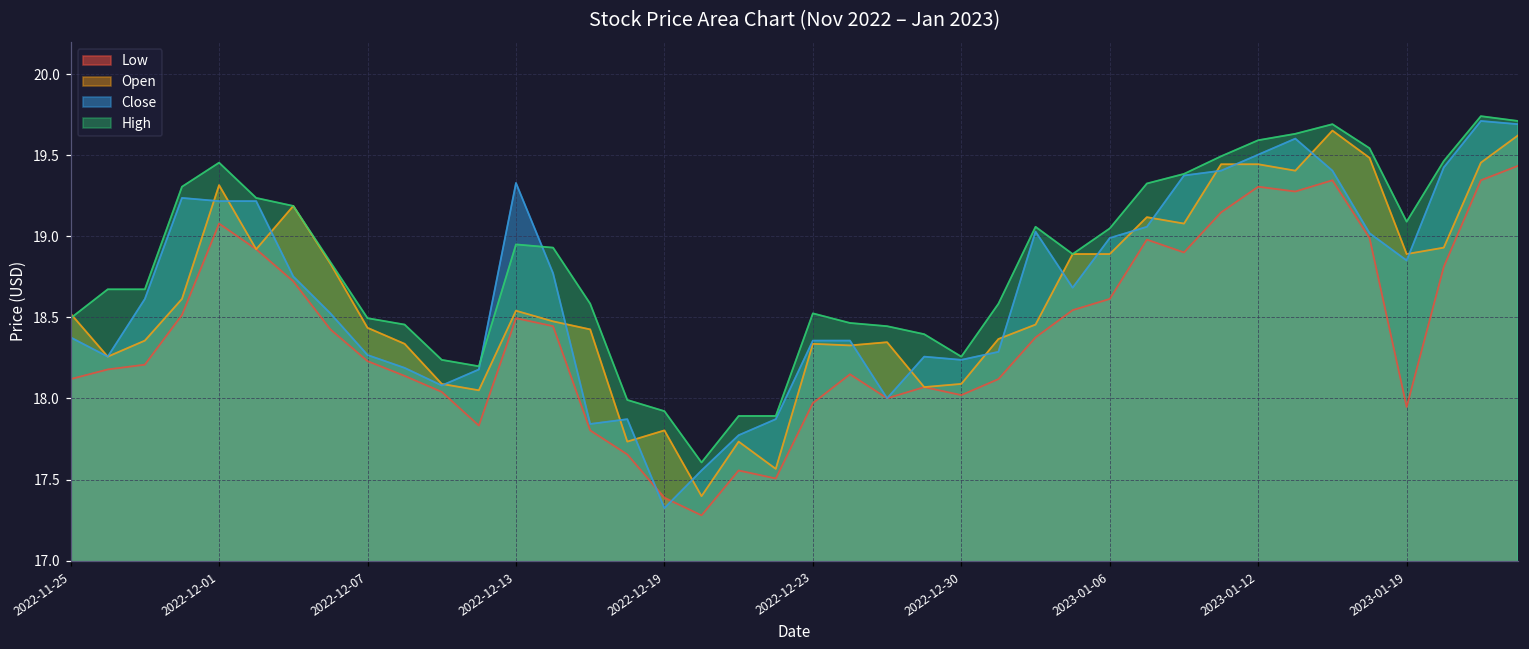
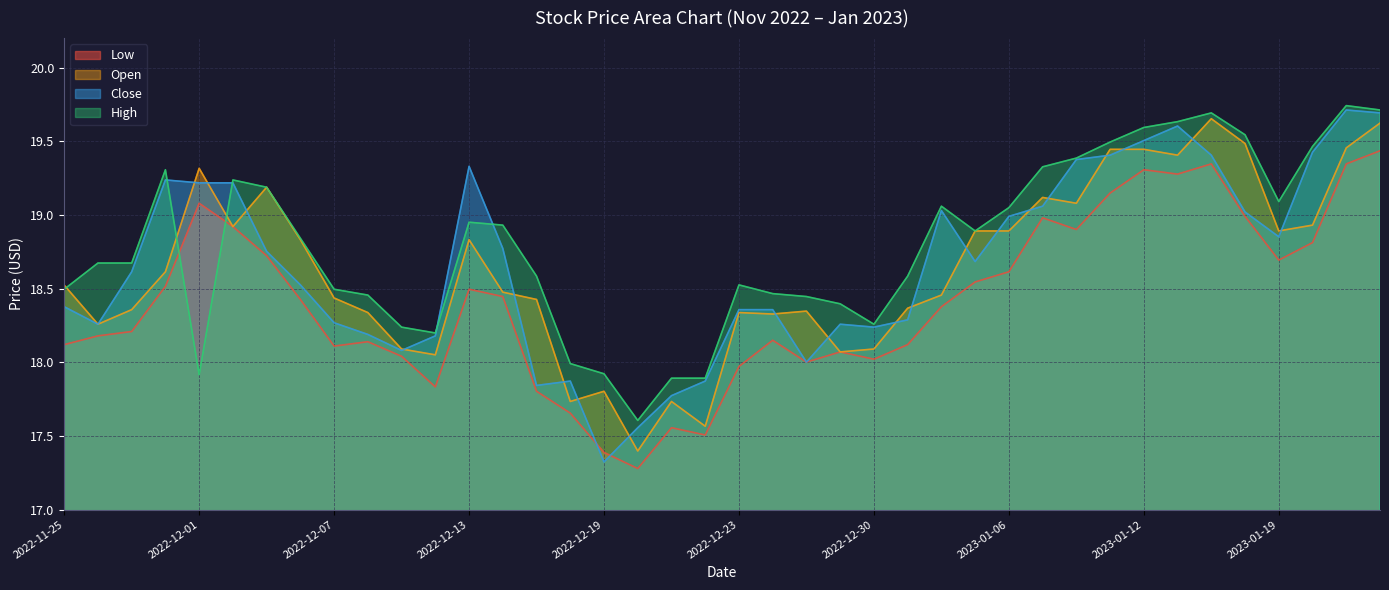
High, 2022-12-01: 19.46 -> 17.92
Low, 2022-12-07: 18.23 -> 18.11
Open, 2022-12-13: 18.54 -> 18.83
Low, 2023-01-19: 17.95 -> 18.69
